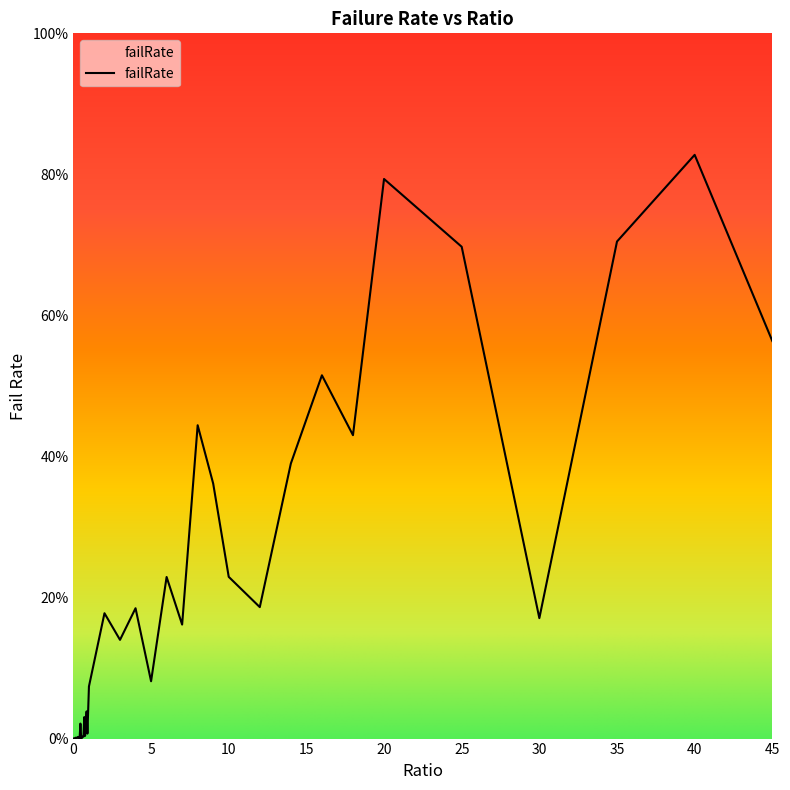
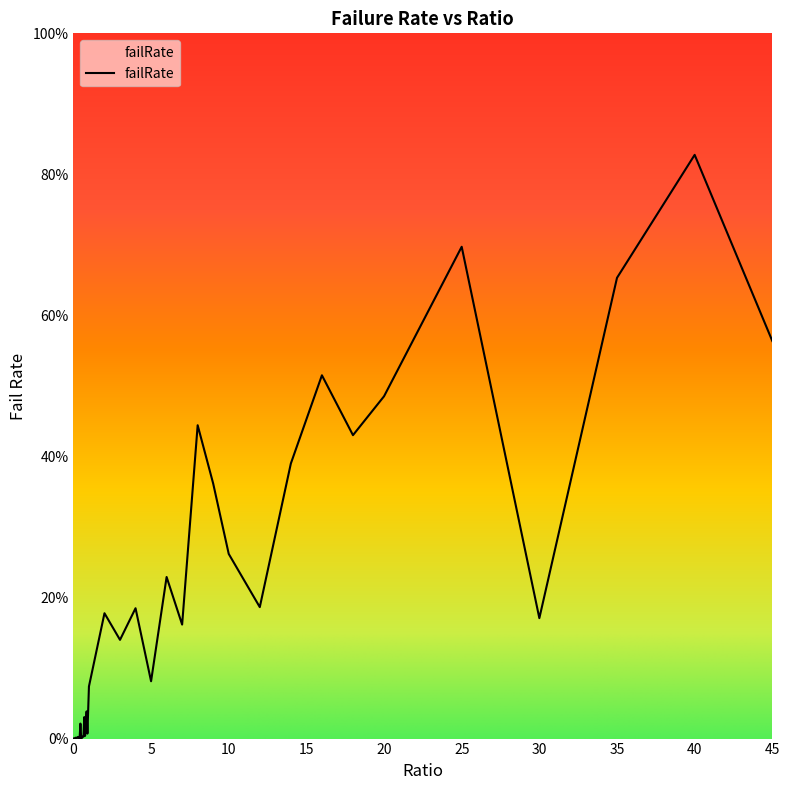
10: 23% -> 26%
20: 79% -> 49%
35: 70% -> 65%
